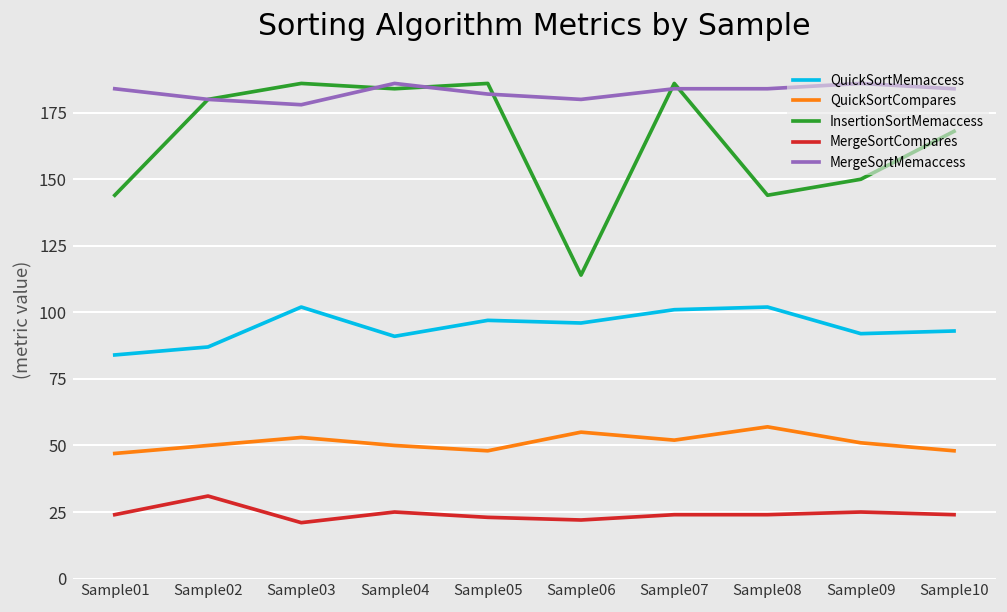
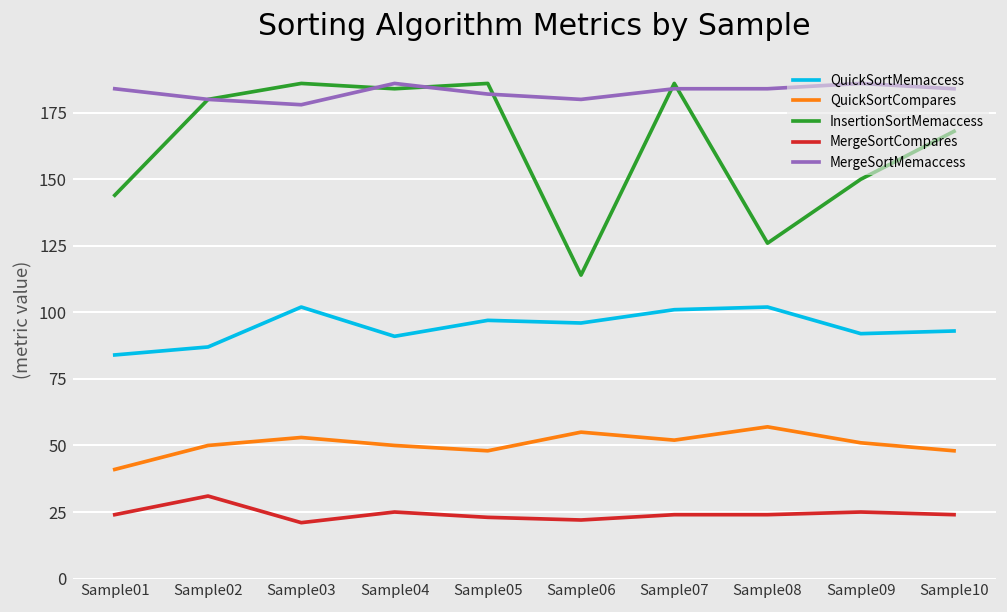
QuickSortCompares, Sample01: 47 -> 41
InsertionSortMemaccess, Sample08: 144 -> 126
